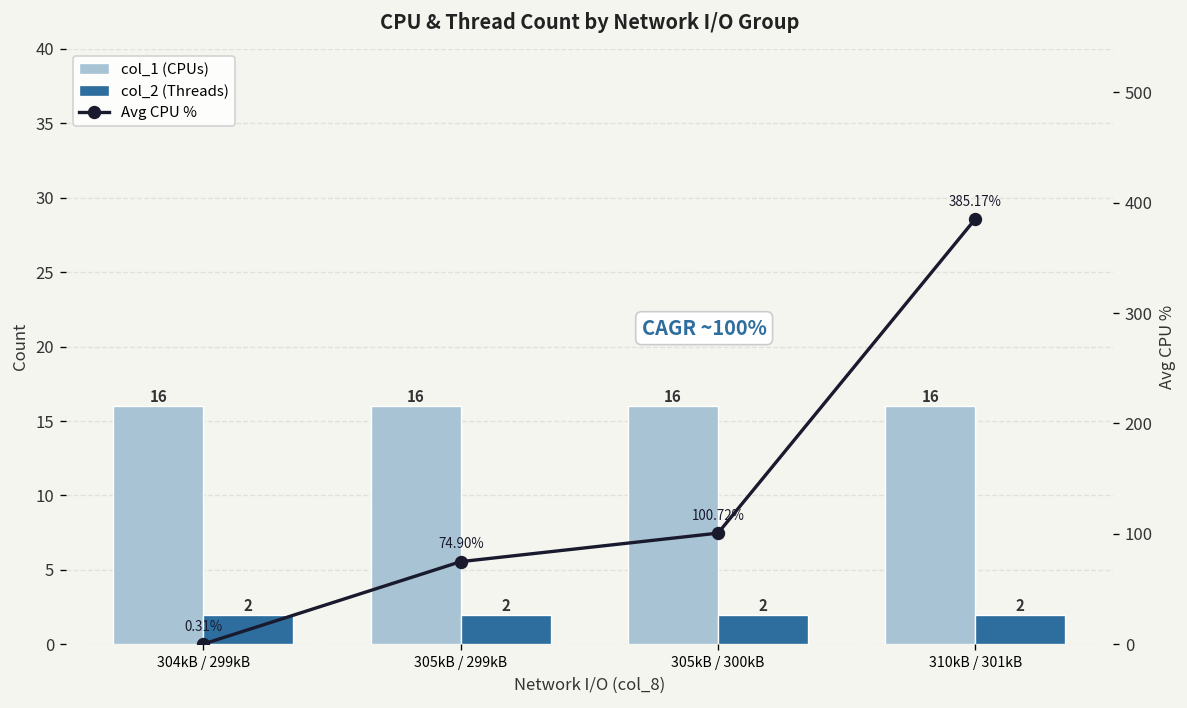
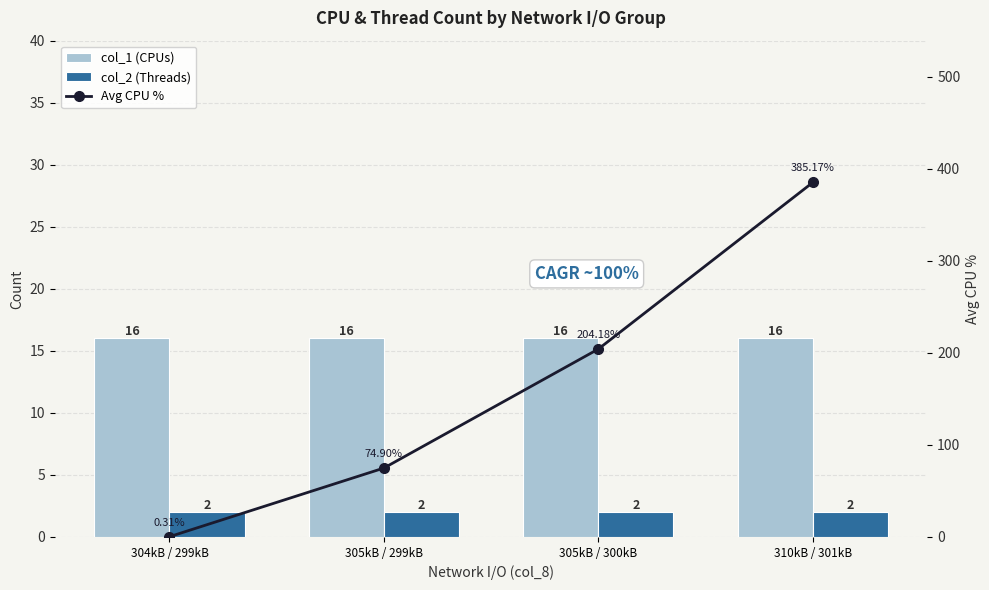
Avg CPU %, 305kB / 300kB: 100.72% -> 204.18%
